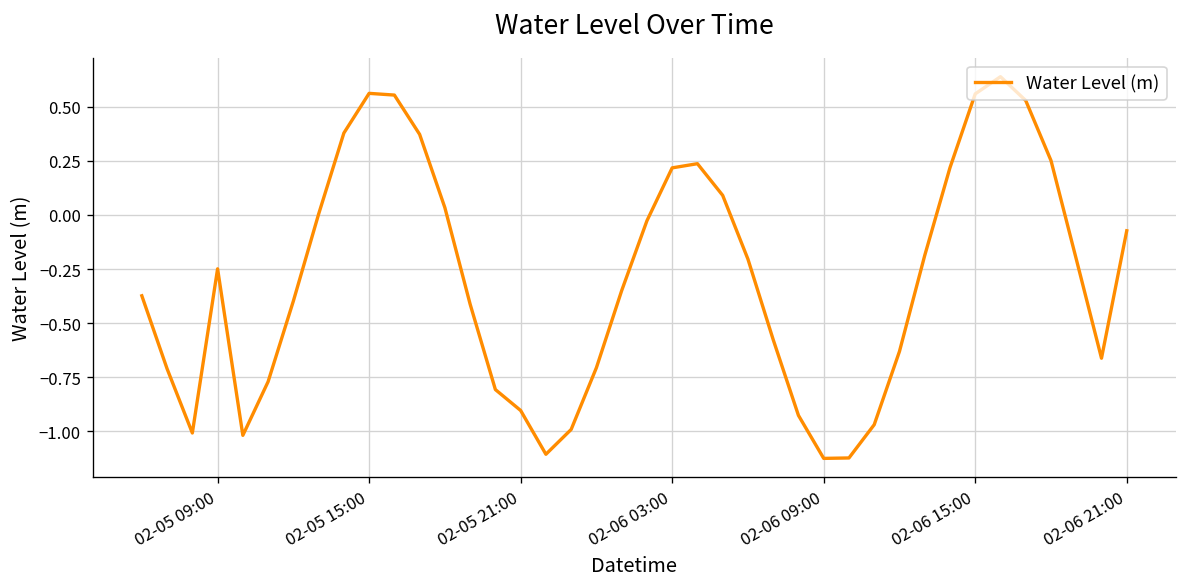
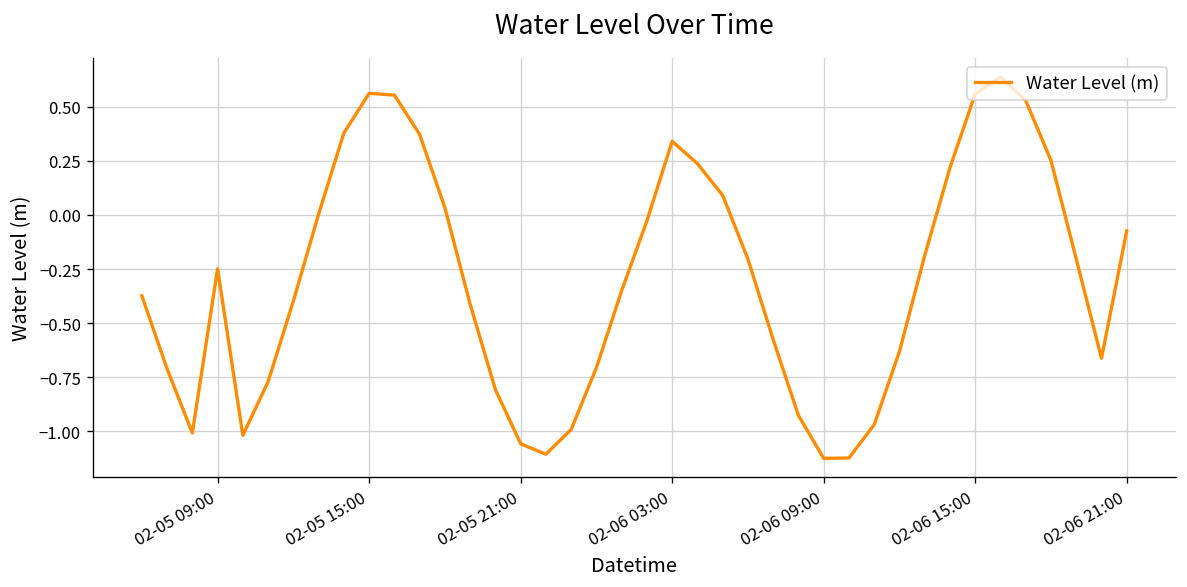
02-05 21:00: -0.90 -> -1.06
02-06 03:00: 0.22 -> 0.34
